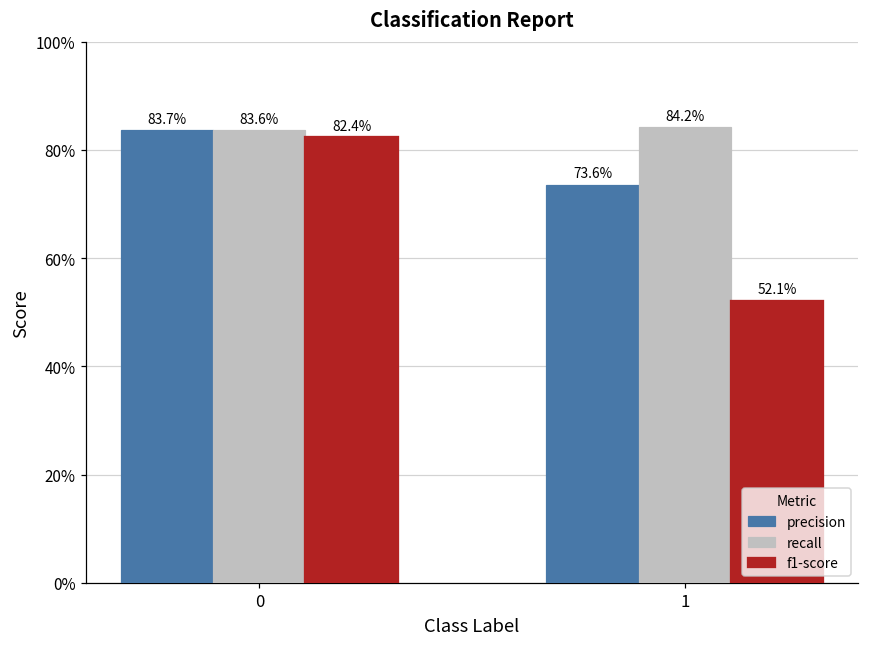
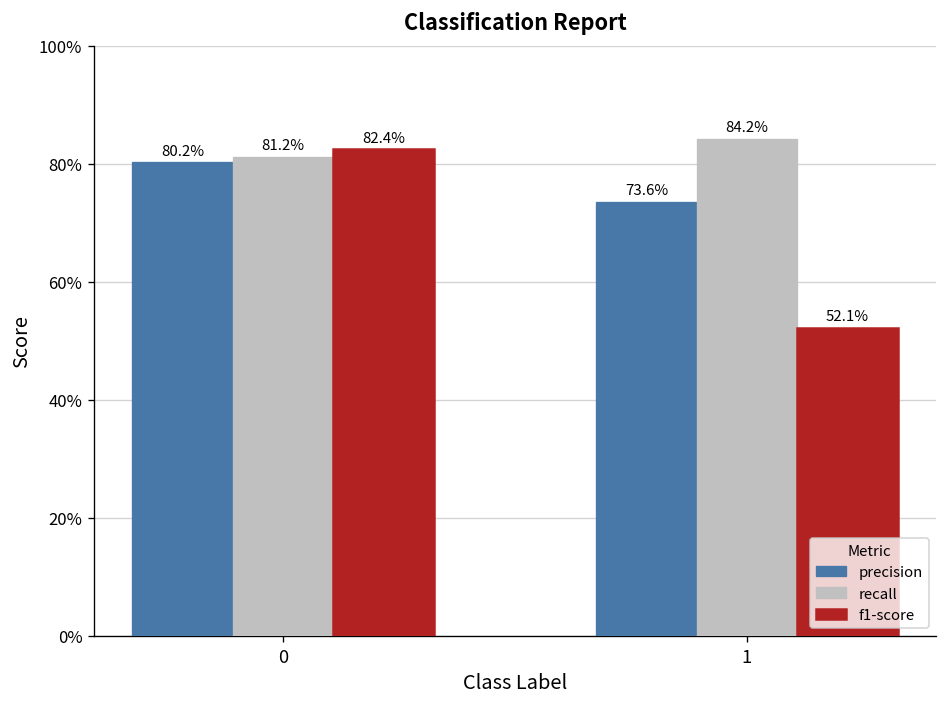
precision, 0: 83.7% -> 80.2%
recall, 0: 83.6% -> 81.2%
